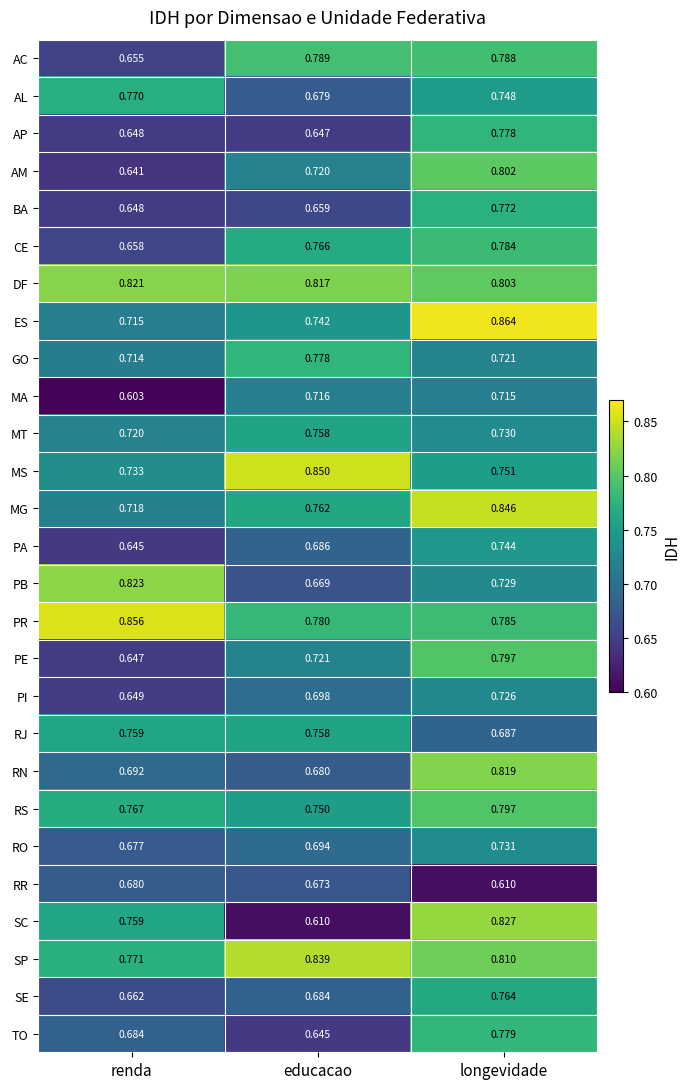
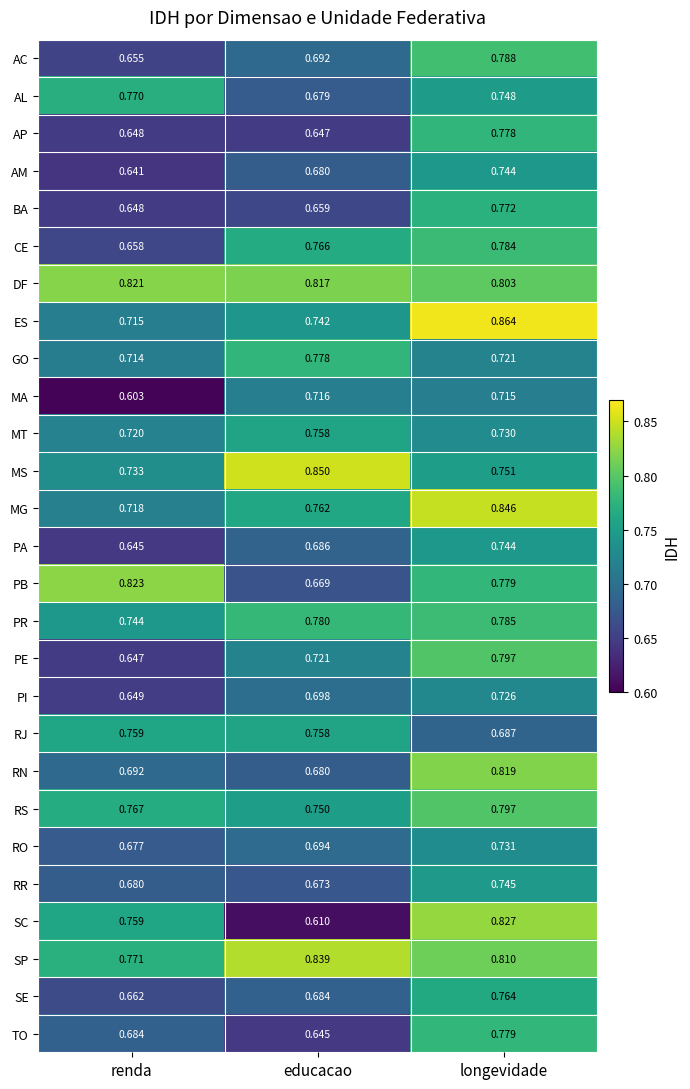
AC, educacao: 0.789 -> 0.692
AM, educacao: 0.720 -> 0.680
AM, longevidade: 0.802 -> 0.744
PB, longevidade: 0.729 -> 0.779
PR, renda: 0.856 -> 0.744
RR, longevidade: 0.610 -> 0.745
